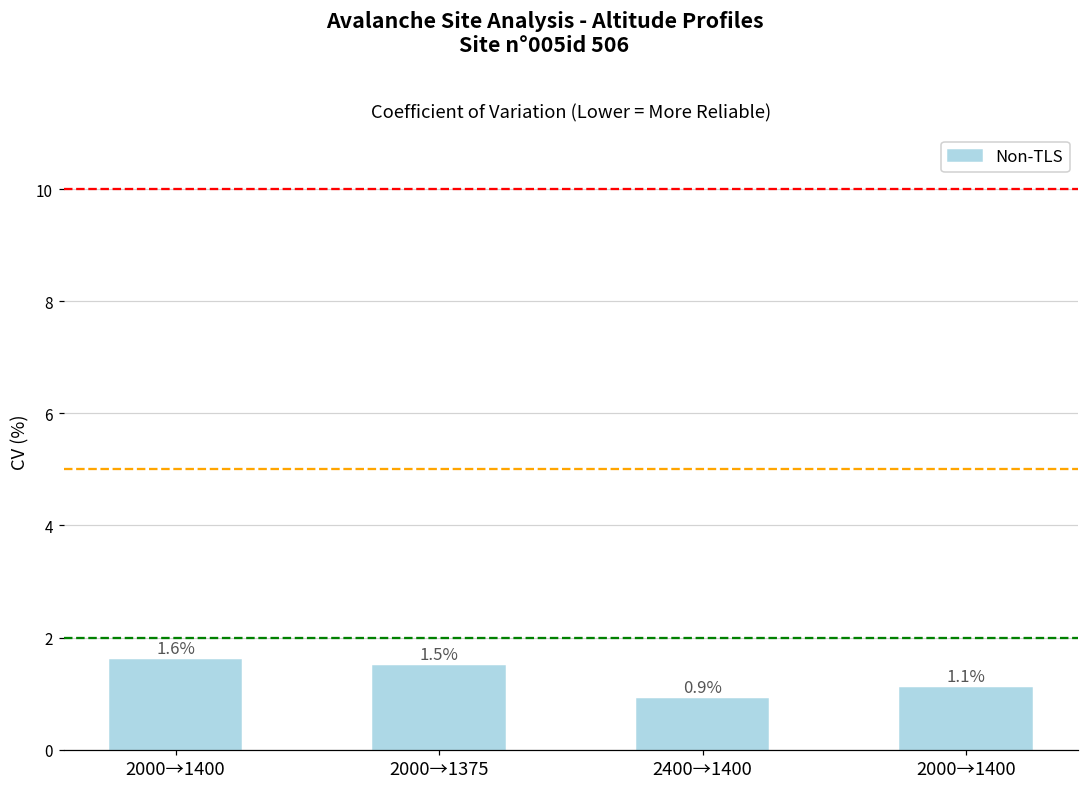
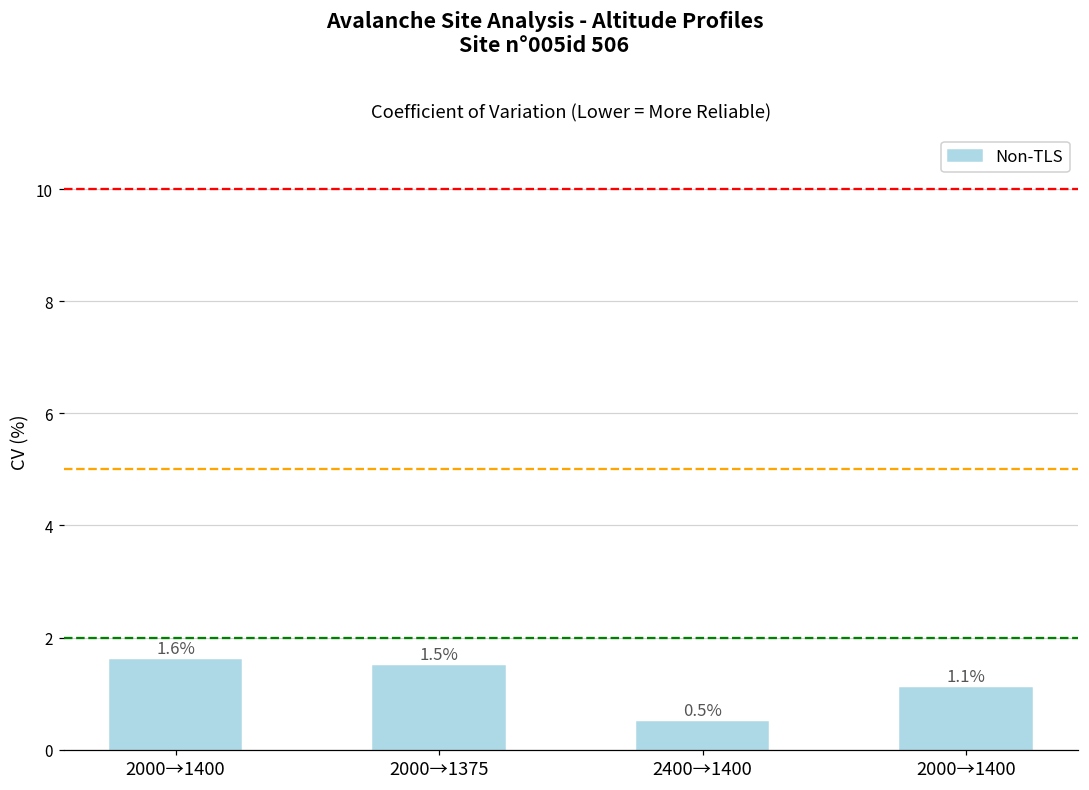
2400→1400: 0.9% -> 0.5%
